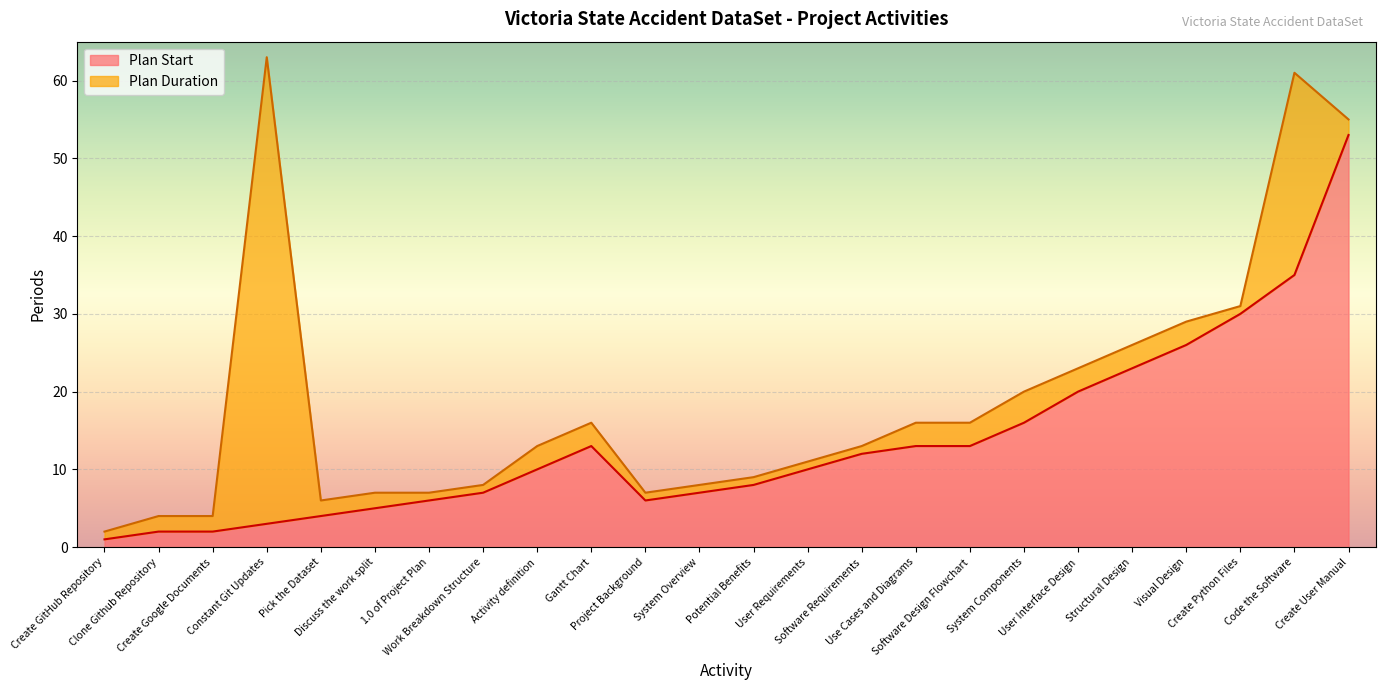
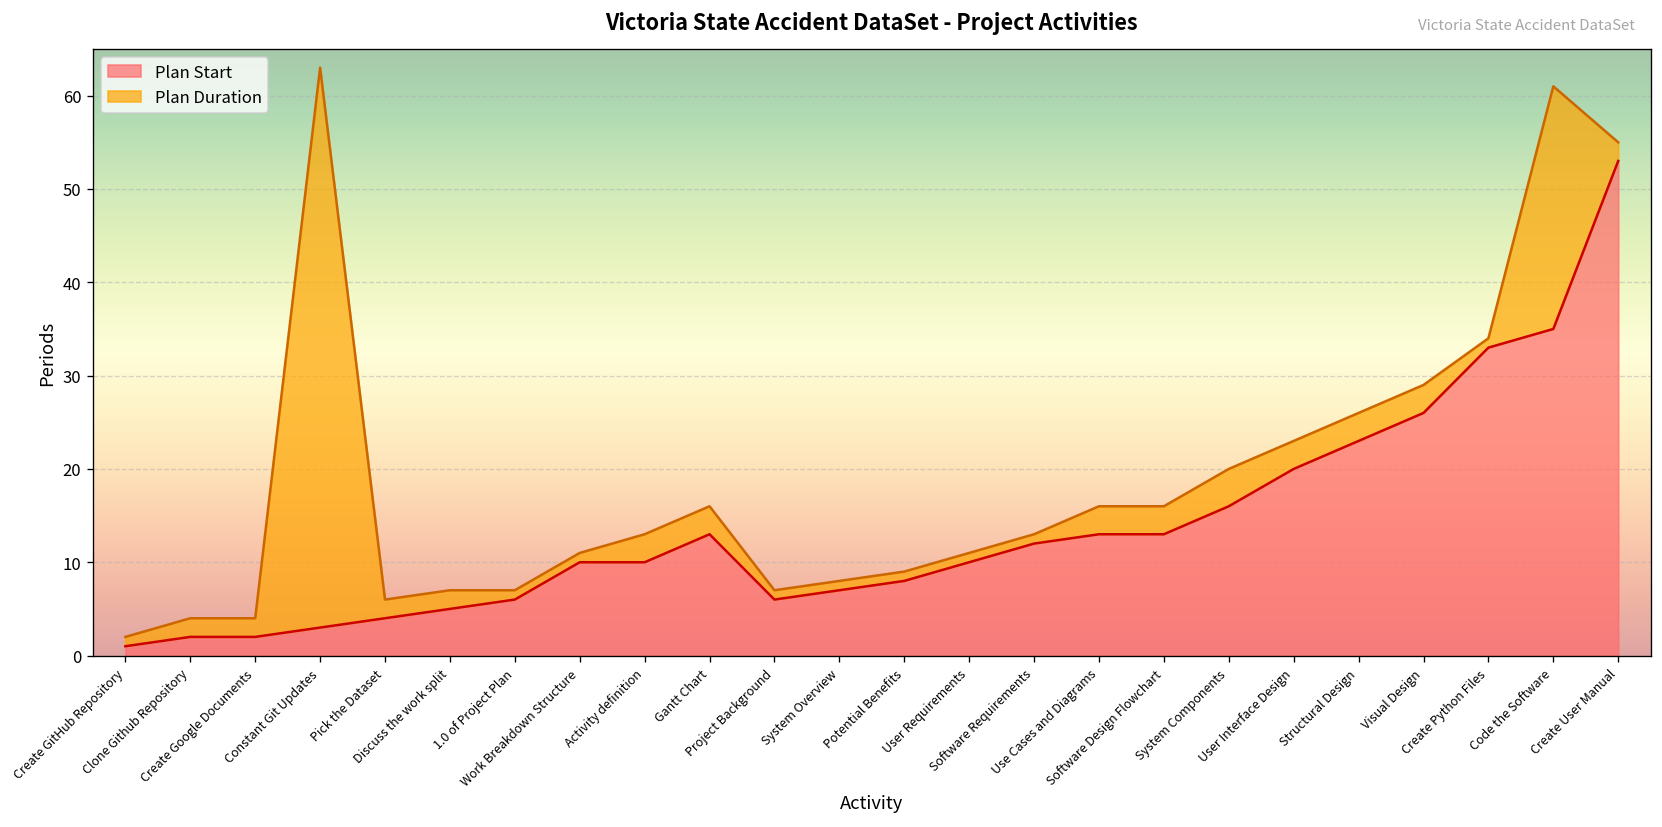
Plan Start, Work Breakdown Structure: 7 -> 10
Plan Start, Create Python Files: 30 -> 33
